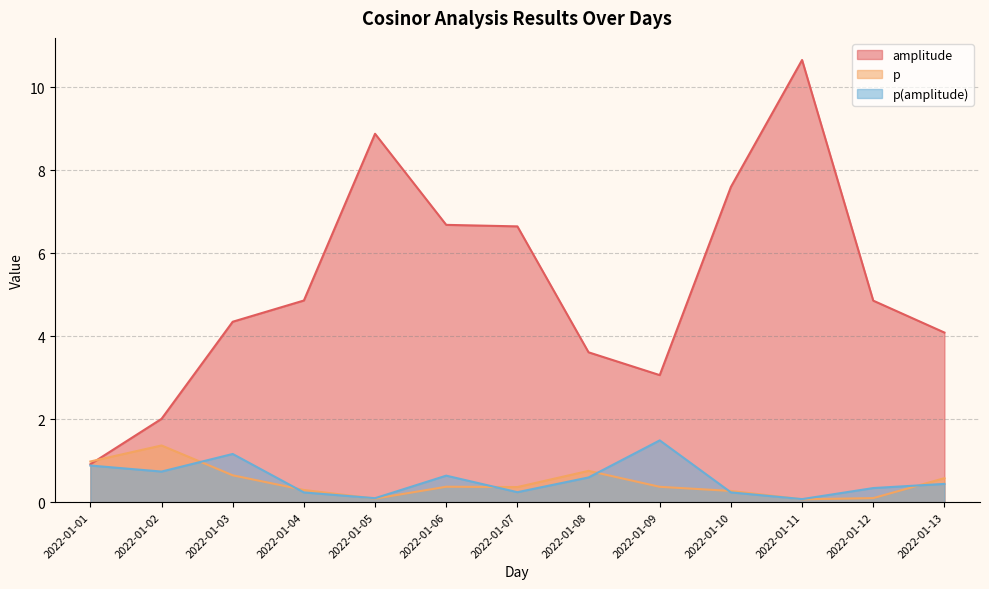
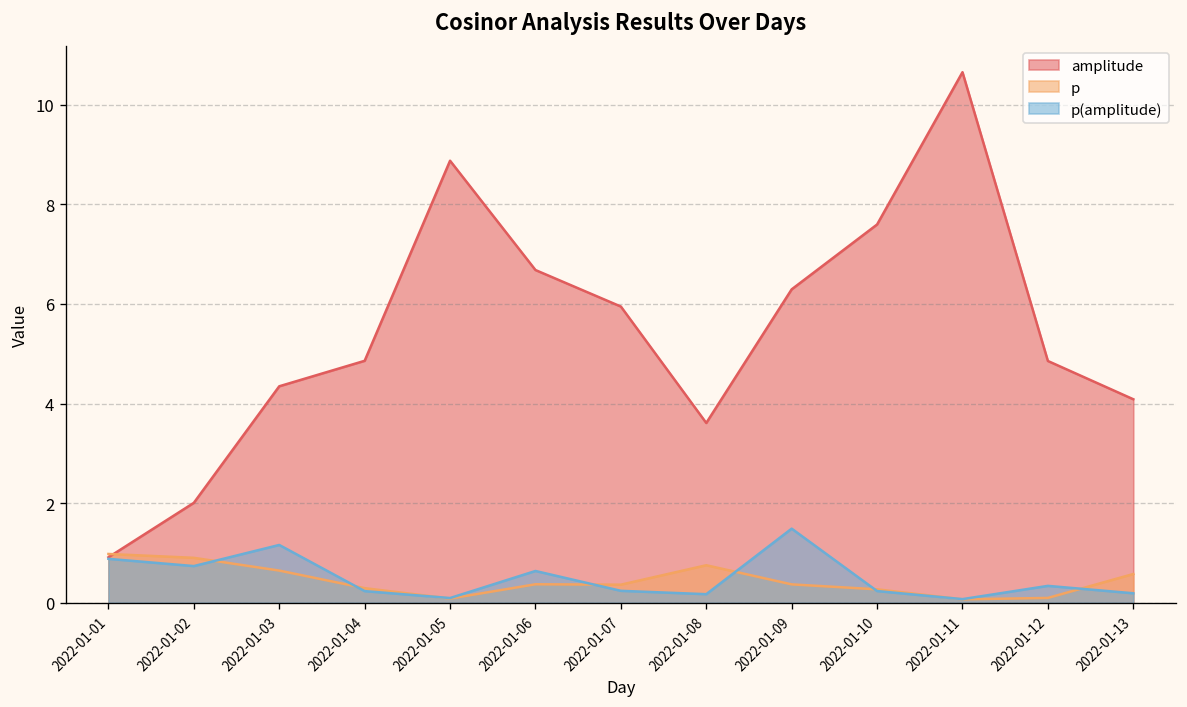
p, 2022-01-02: 1.4 -> 0.9
amplitude, 2022-01-07: 6.6 -> 5.9
p(amplitude), 2022-01-08: 0.6 -> 0.2
amplitude, 2022-01-09: 3.1 -> 6.3
p(amplitude), 2022-01-13: 0.4 -> 0.2
